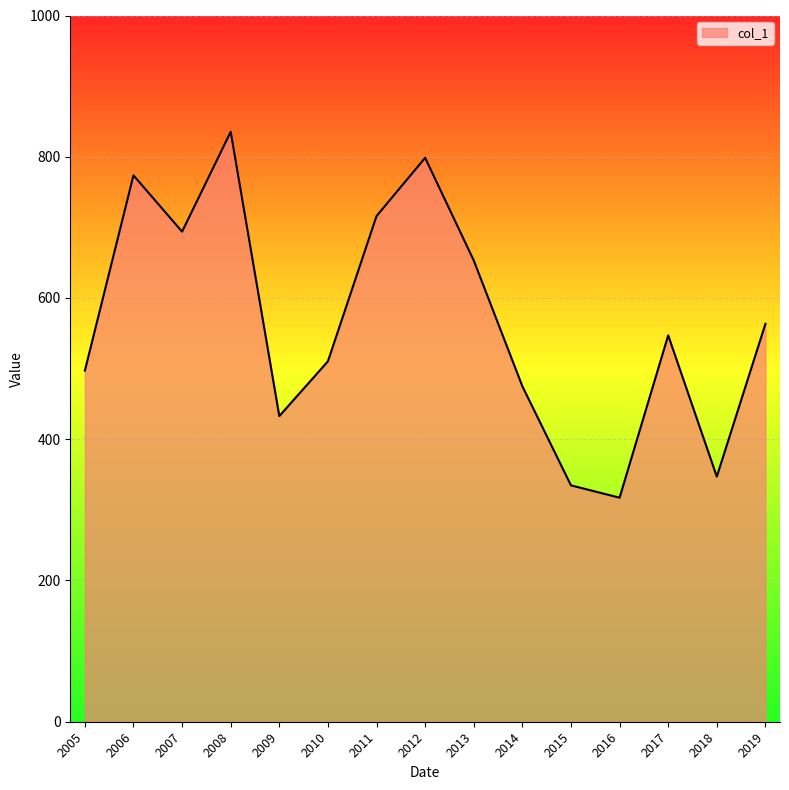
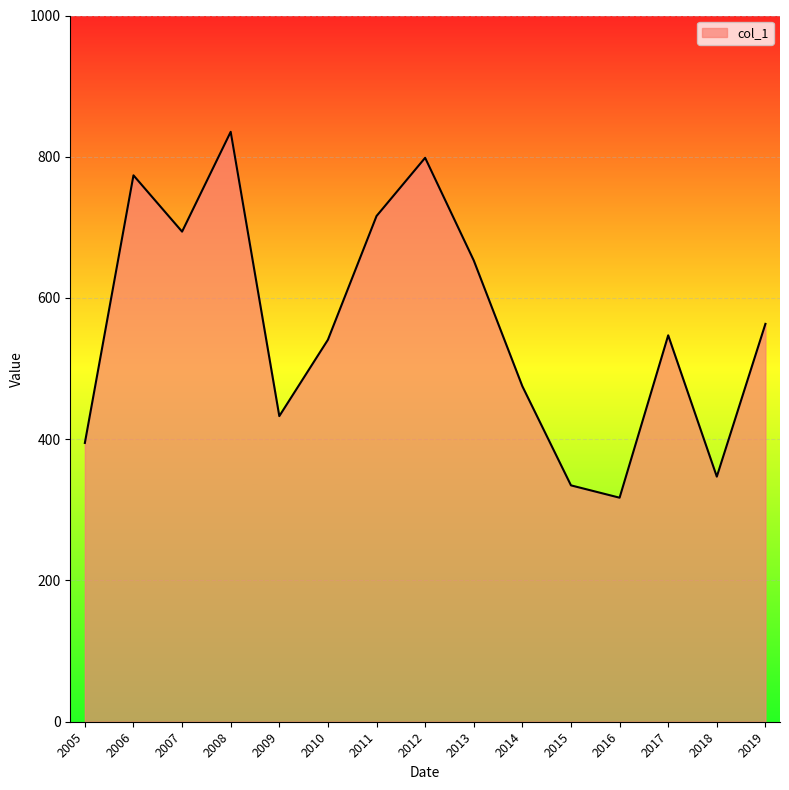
2005: 500 -> 390
2010: 510 -> 540
